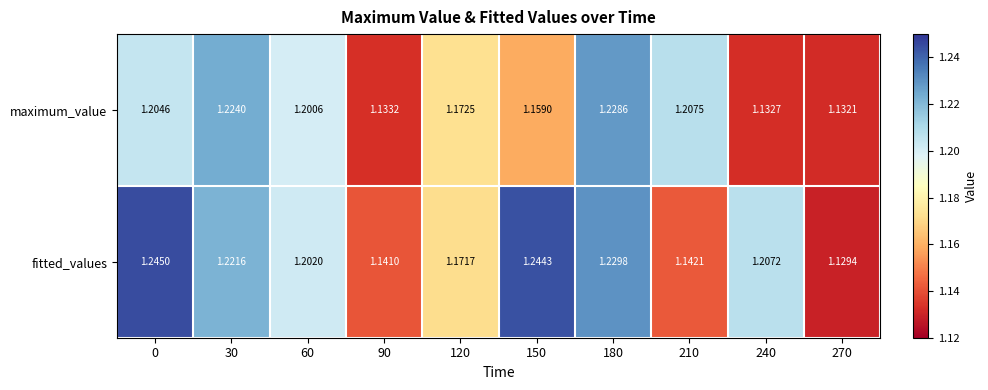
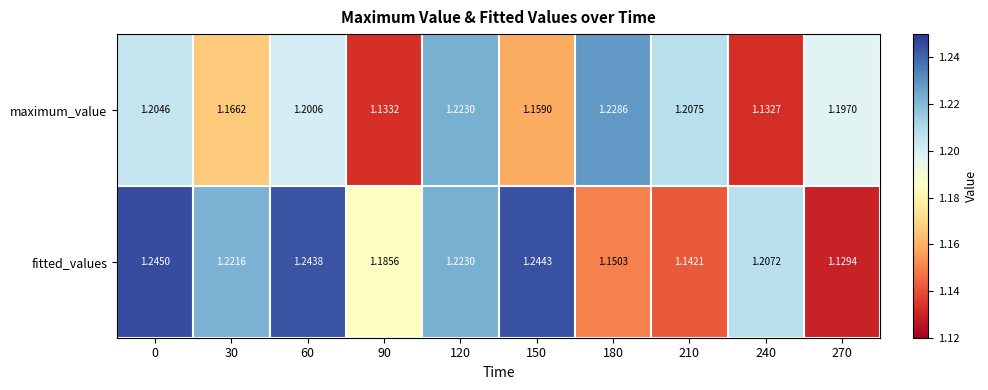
maximum_value, 30: 1.2240 -> 1.1662
maximum_value, 120: 1.1725 -> 1.2230
maximum_value, 270: 1.1321 -> 1.1970
fitted_values, 60: 1.2020 -> 1.2438
fitted_values, 90: 1.1410 -> 1.1856
fitted_values, 120: 1.1717 -> 1.2230
fitted_values, 180: 1.2298 -> 1.1503
